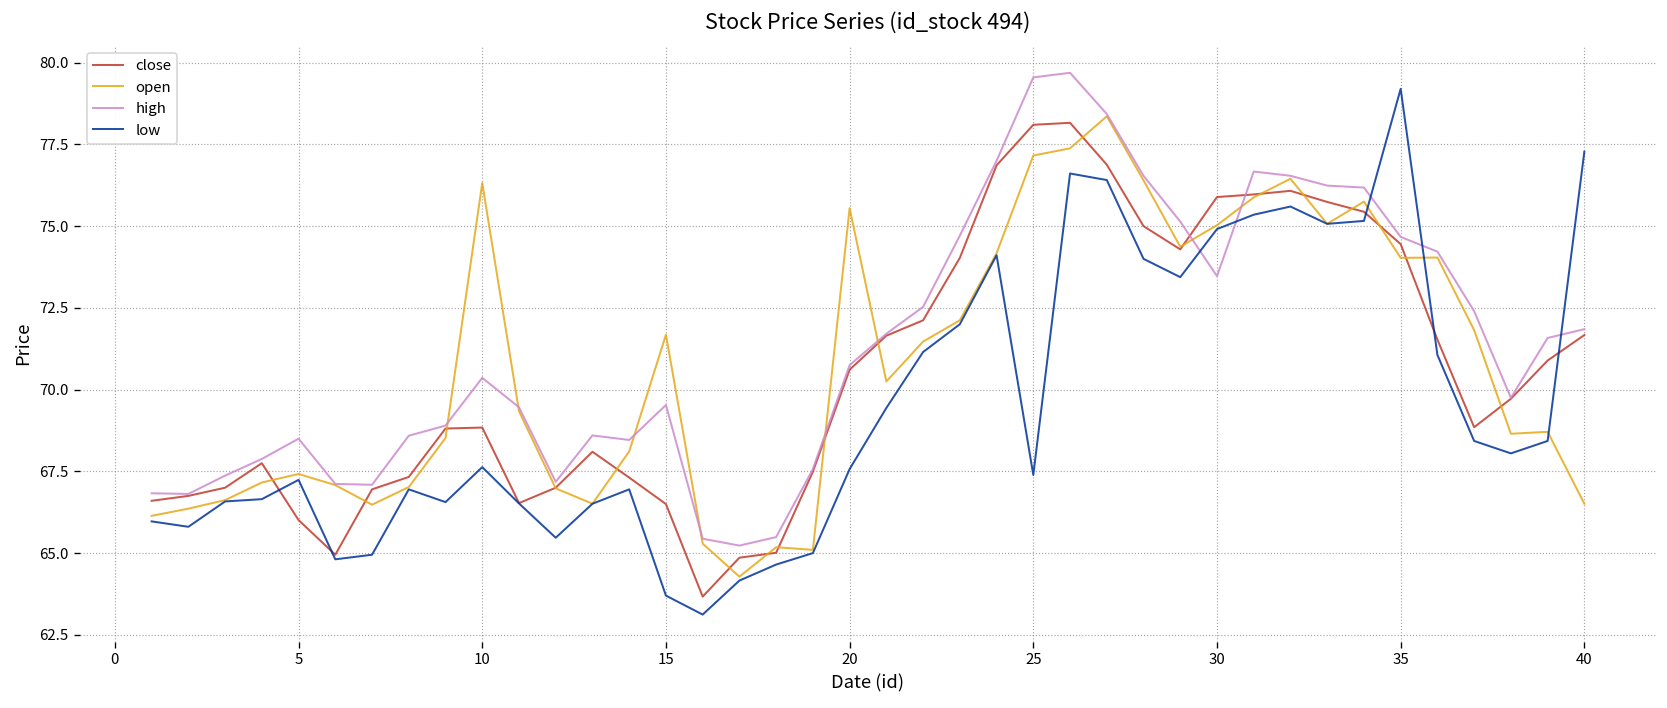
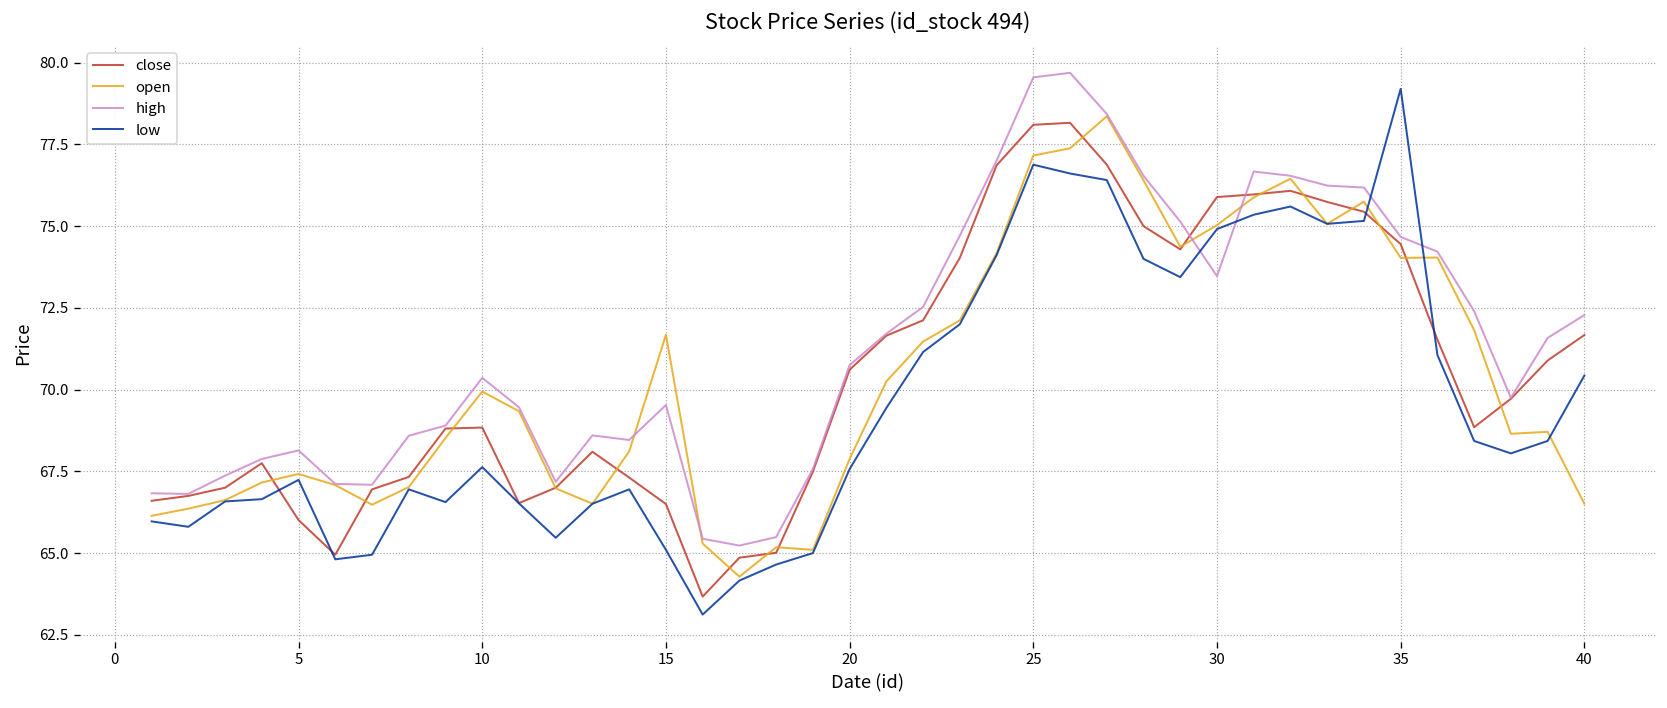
high, 5: 68.5 -> 68.1
open, 10: 76.3 -> 69.9
low, 15: 63.7 -> 65.1
open, 20: 75.6 -> 67.9
low, 25: 67.4 -> 76.9
high, 40: 71.9 -> 72.3
low, 40: 77.3 -> 70.4
